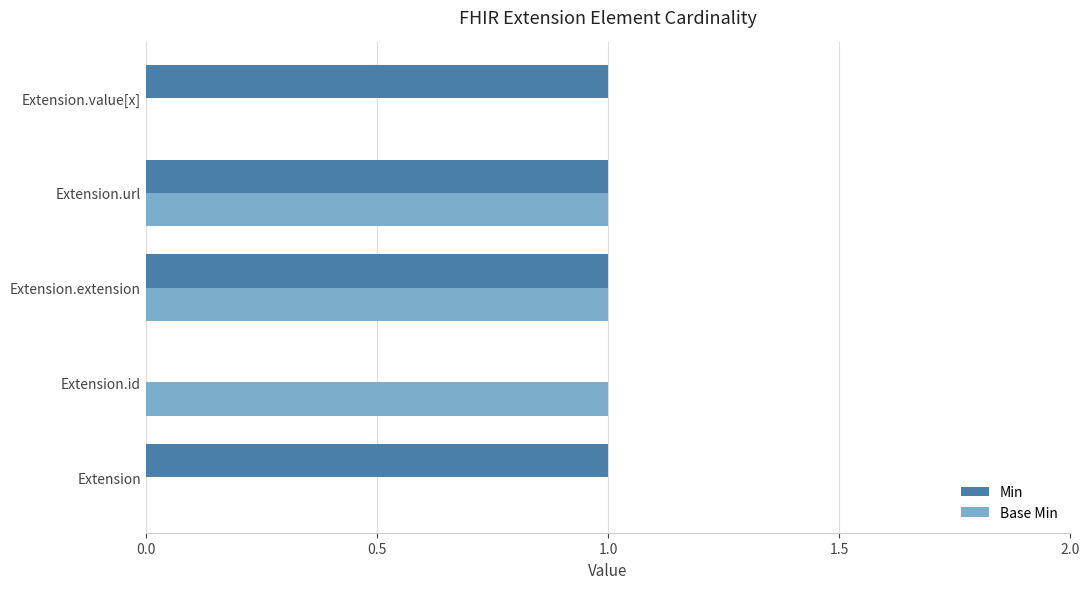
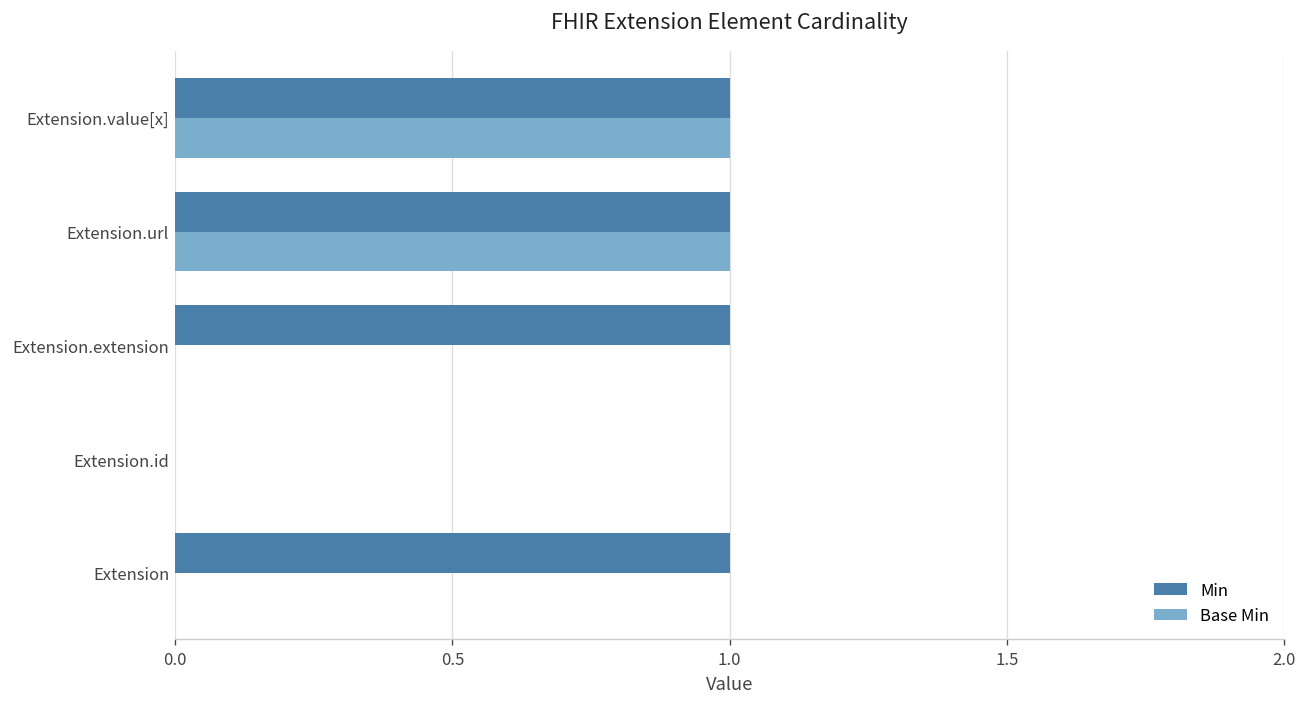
Base Min, Extension.value[x]: 0 -> 1
Base Min, Extension.extension: 1 -> 0
Base Min, Extension.id: 1 -> 0
